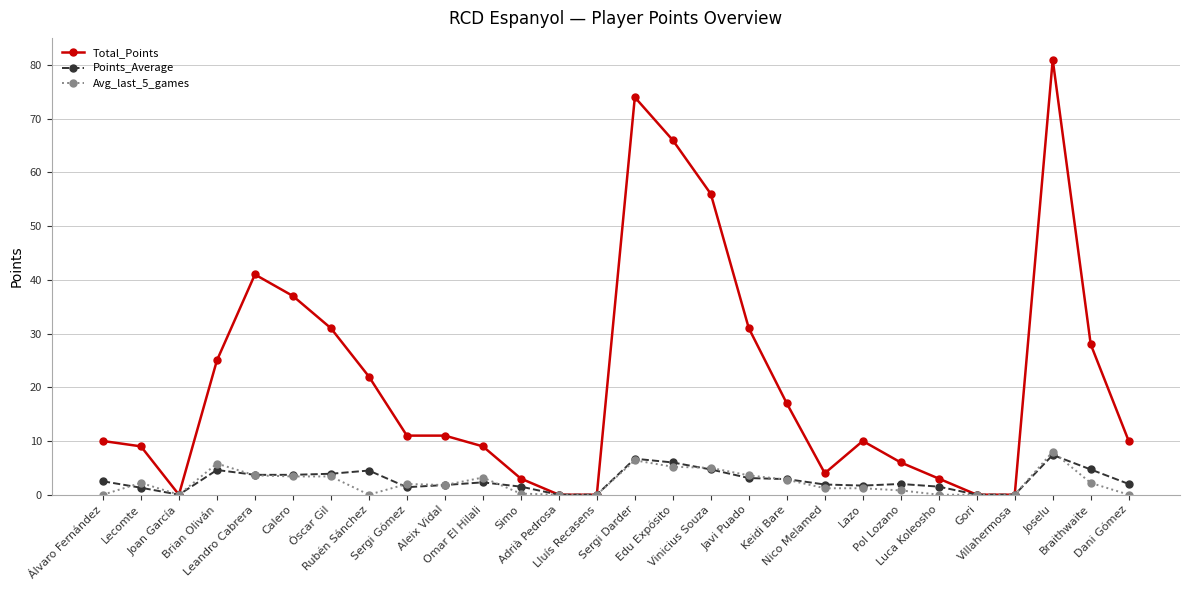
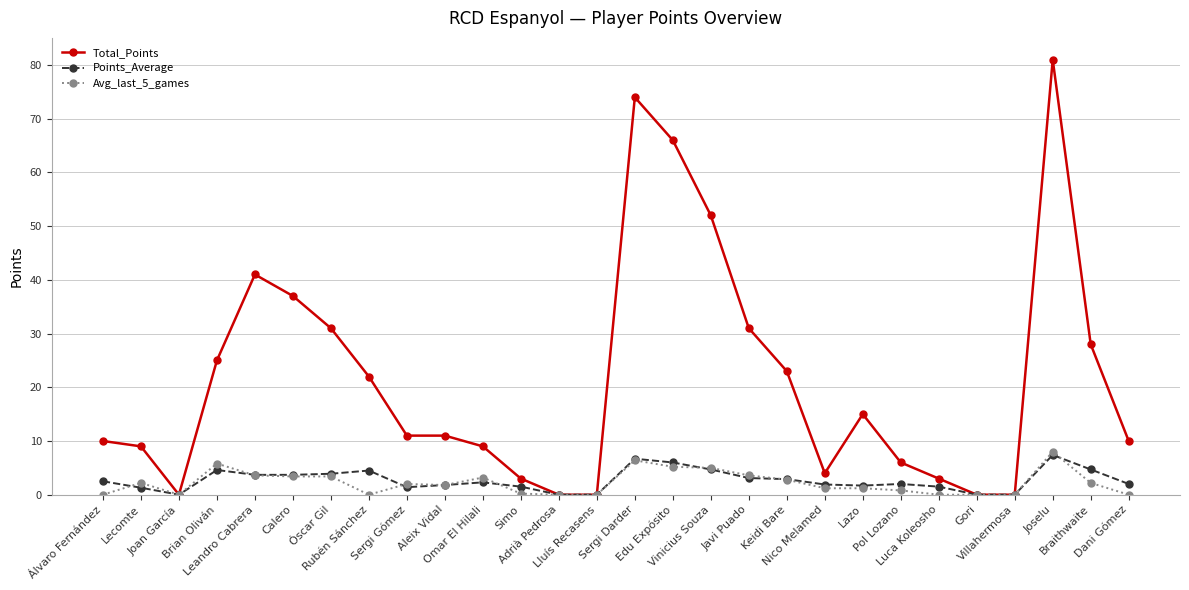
Total_Points, Vinicius Souza: 56 -> 52
Total_Points, Keidi Bare: 17 -> 23
Total_Points, Lazo: 10 -> 15
